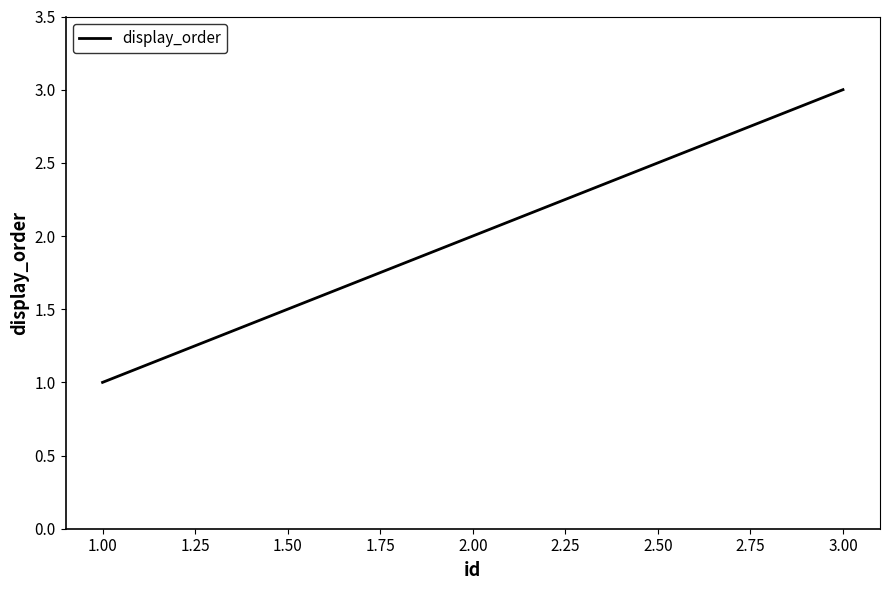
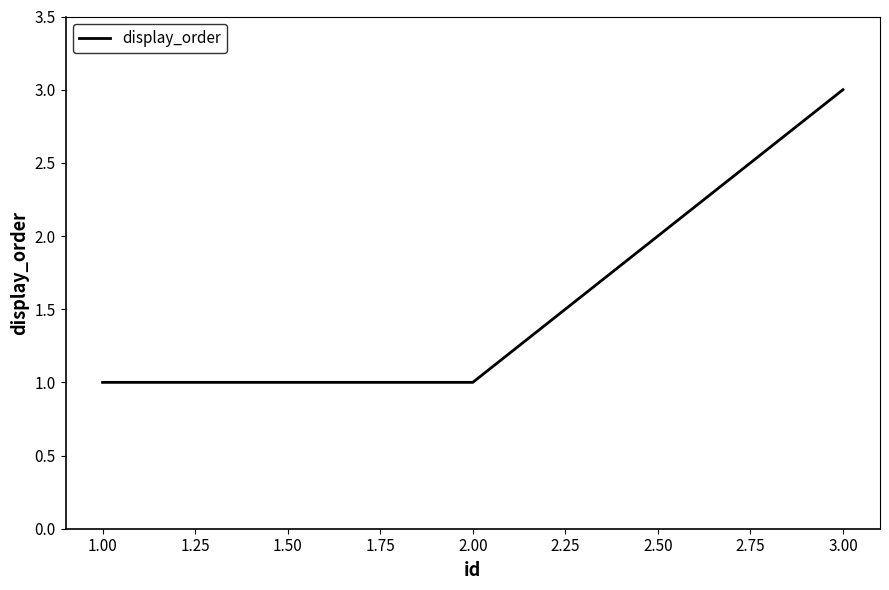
2.00: 2 -> 1
